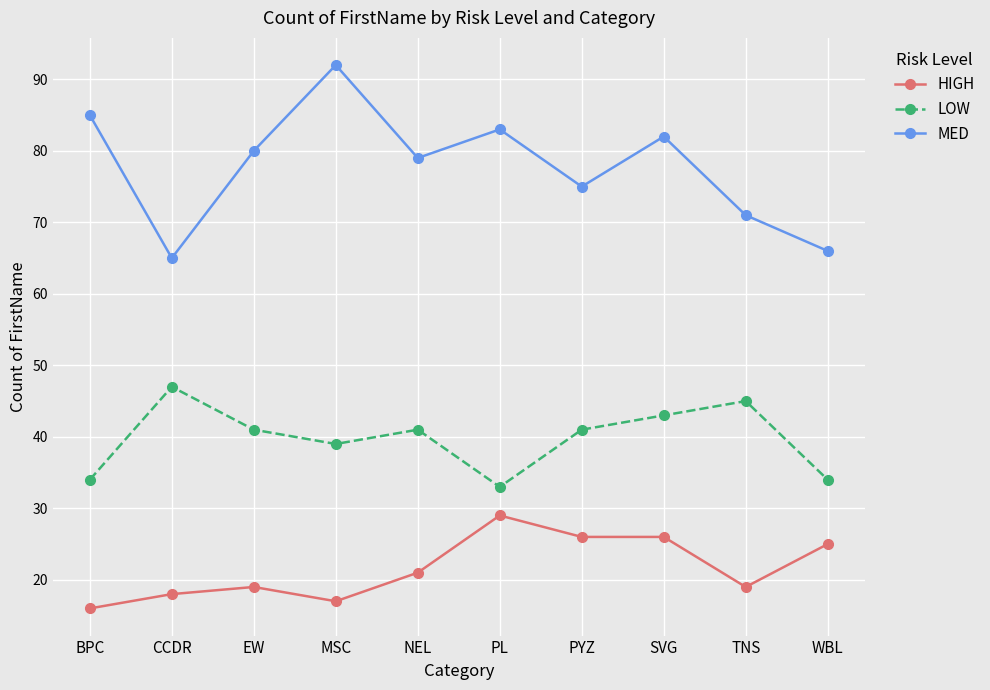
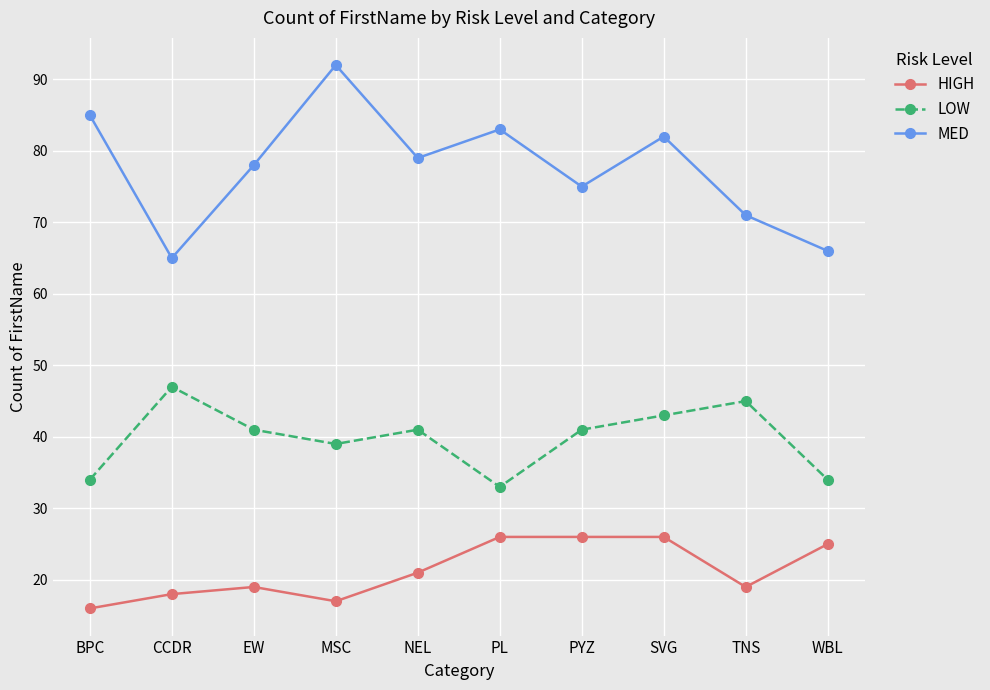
MED, EW: 80 -> 78
HIGH, PL: 29 -> 26
